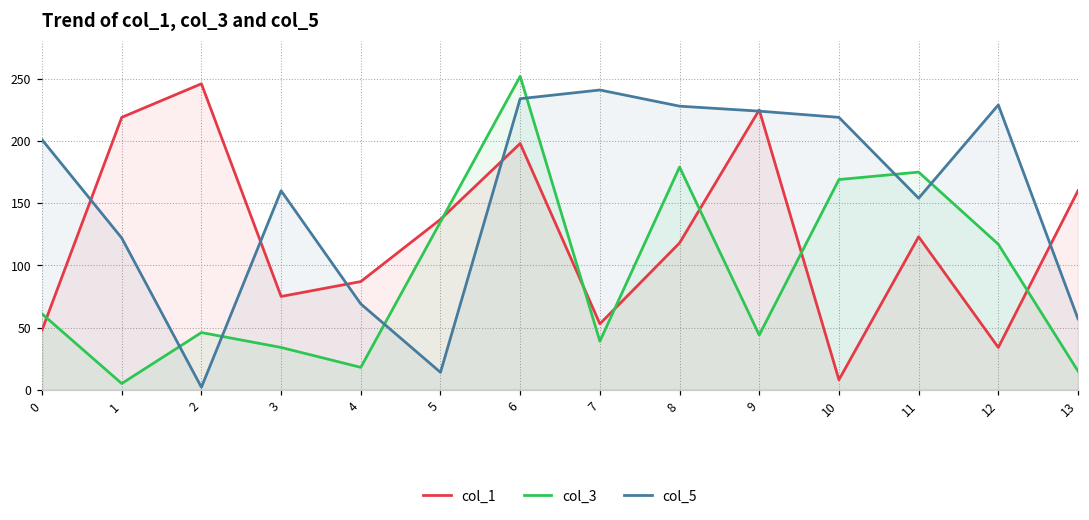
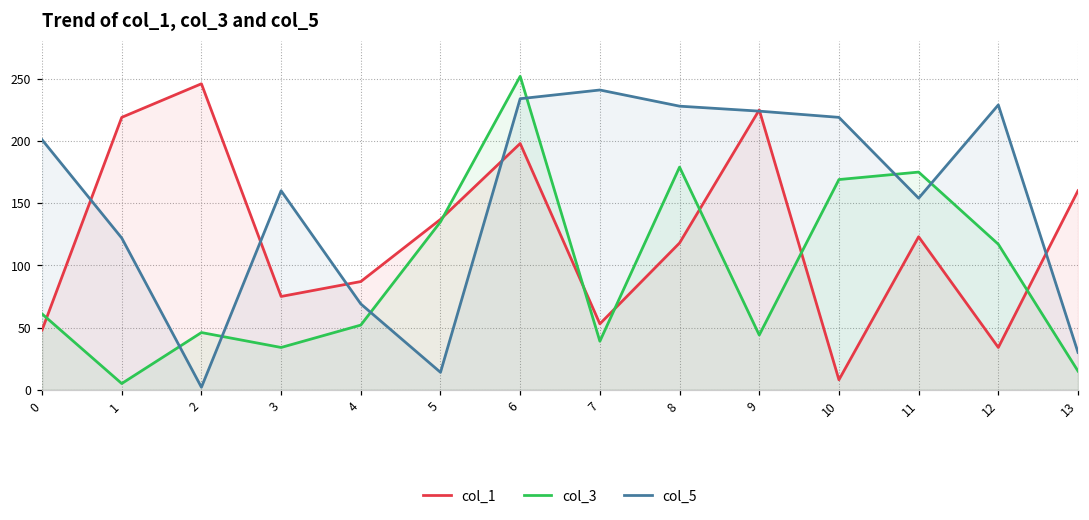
col_3, 4: 18 -> 52
col_5, 13: 57 -> 30
